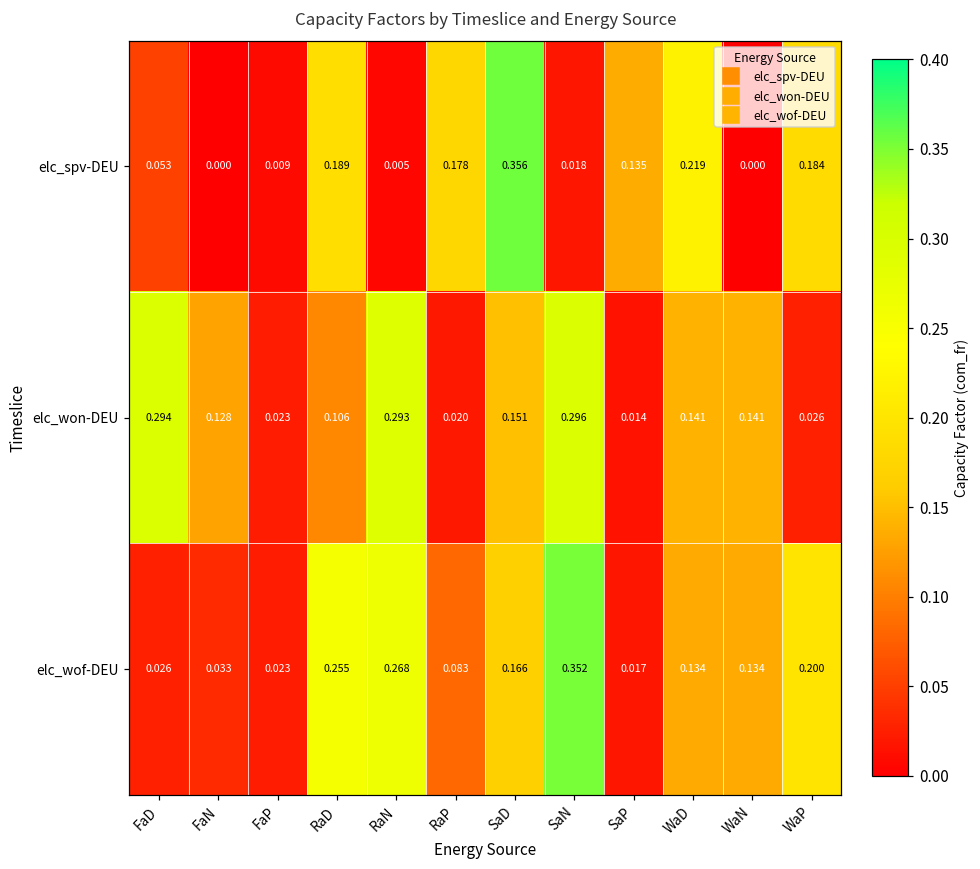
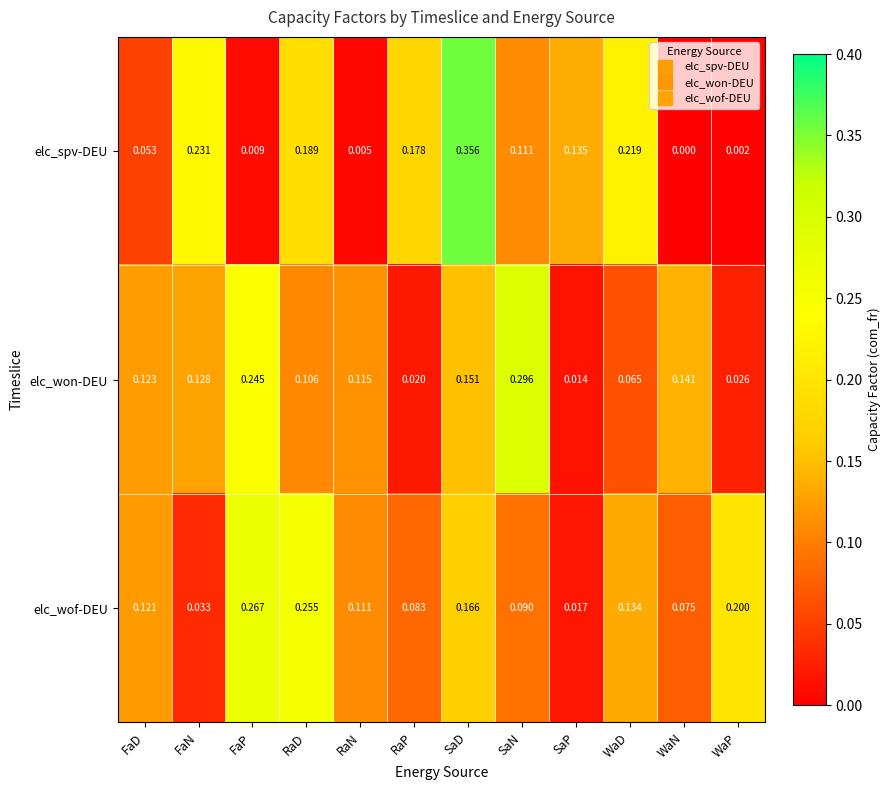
elc_spv-DEU, FaN: 0.000 -> 0.231
elc_spv-DEU, SaN: 0.018 -> 0.111
elc_spv-DEU, WaP: 0.184 -> 0.002
elc_won-DEU, FaD: 0.294 -> 0.123
elc_won-DEU, FaP: 0.023 -> 0.245
elc_won-DEU, RaN: 0.293 -> 0.115
elc_won-DEU, WaD: 0.141 -> 0.065
elc_wof-DEU, FaD: 0.026 -> 0.121
elc_wof-DEU, FaP: 0.023 -> 0.267
elc_wof-DEU, RaN: 0.268 -> 0.111
elc_wof-DEU, SaN: 0.352 -> 0.090
elc_wof-DEU, WaN: 0.134 -> 0.075
